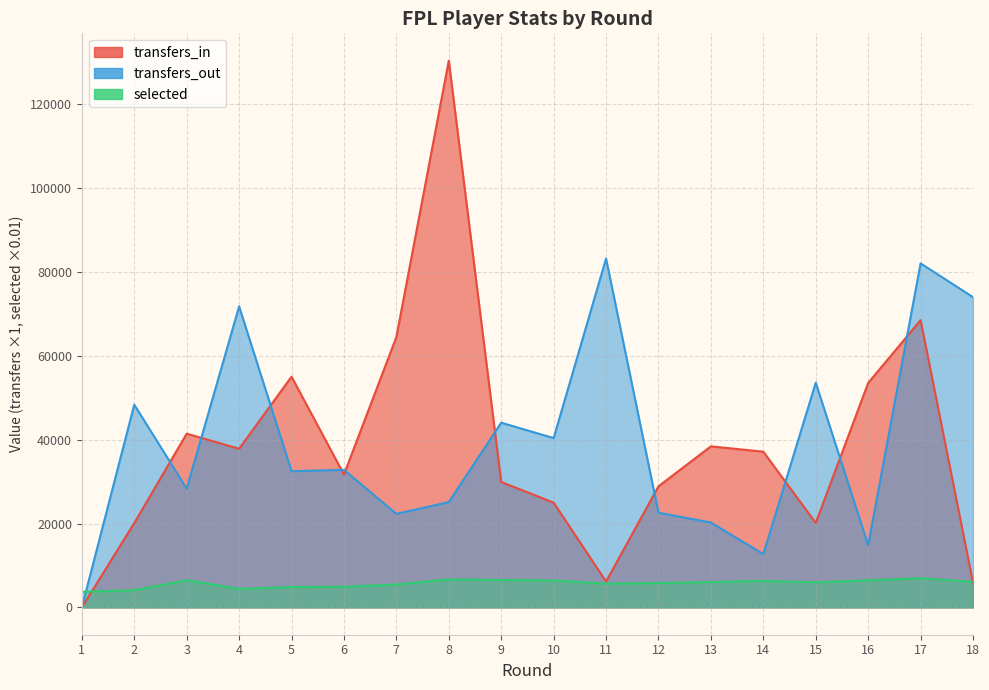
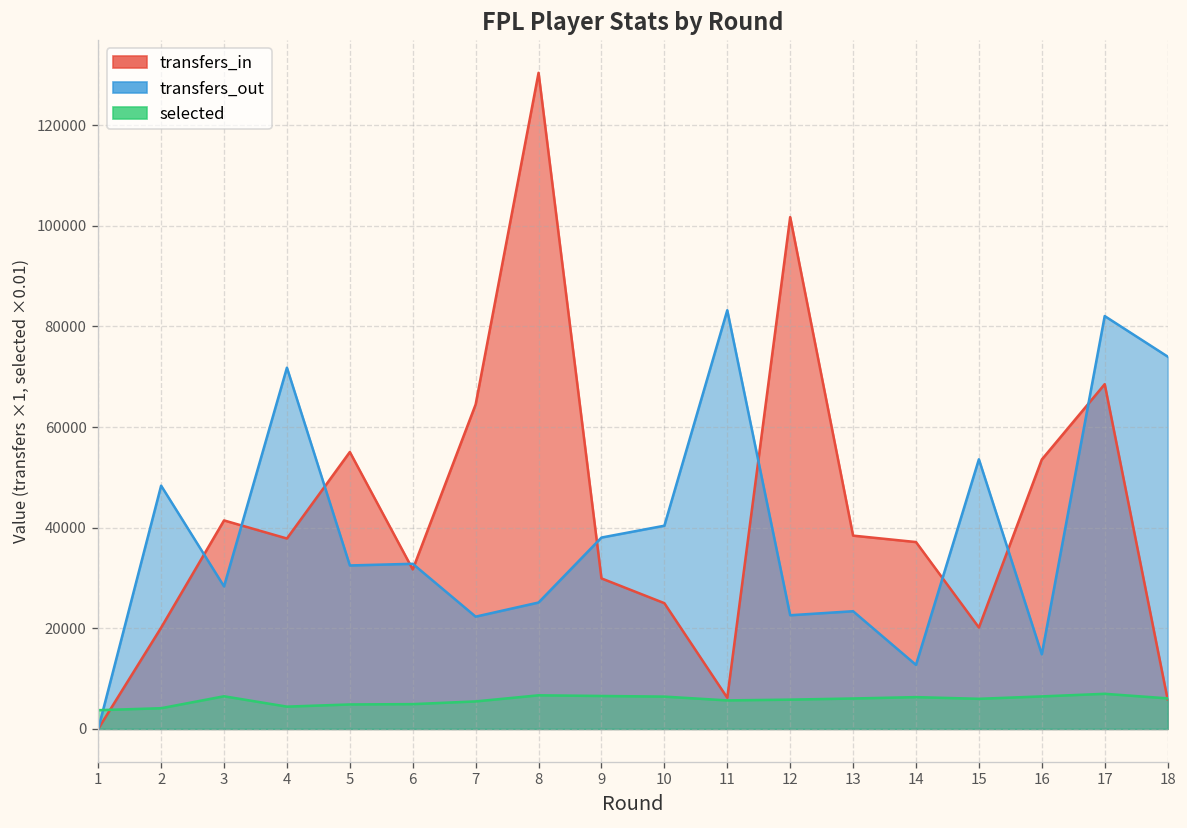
transfers_out, 9: 44000 -> 38000
transfers_in, 12: 29000 -> 102000
transfers_out, 13: 20000 -> 23000
